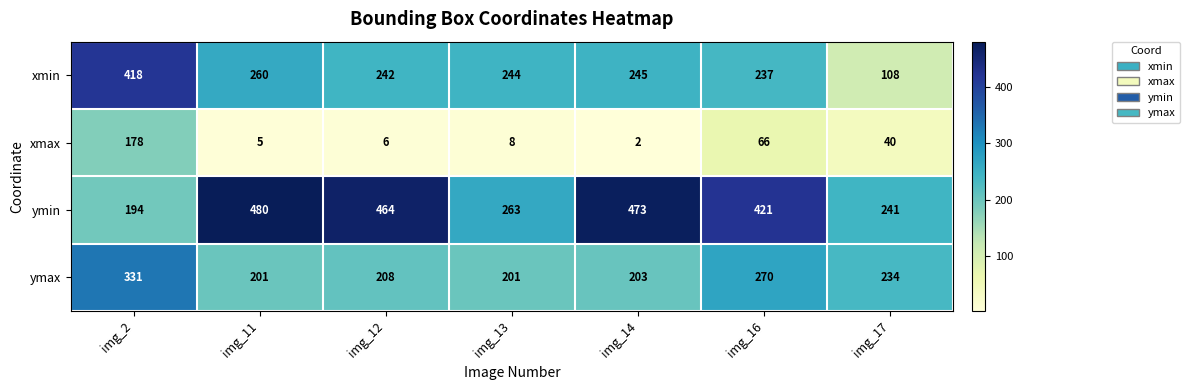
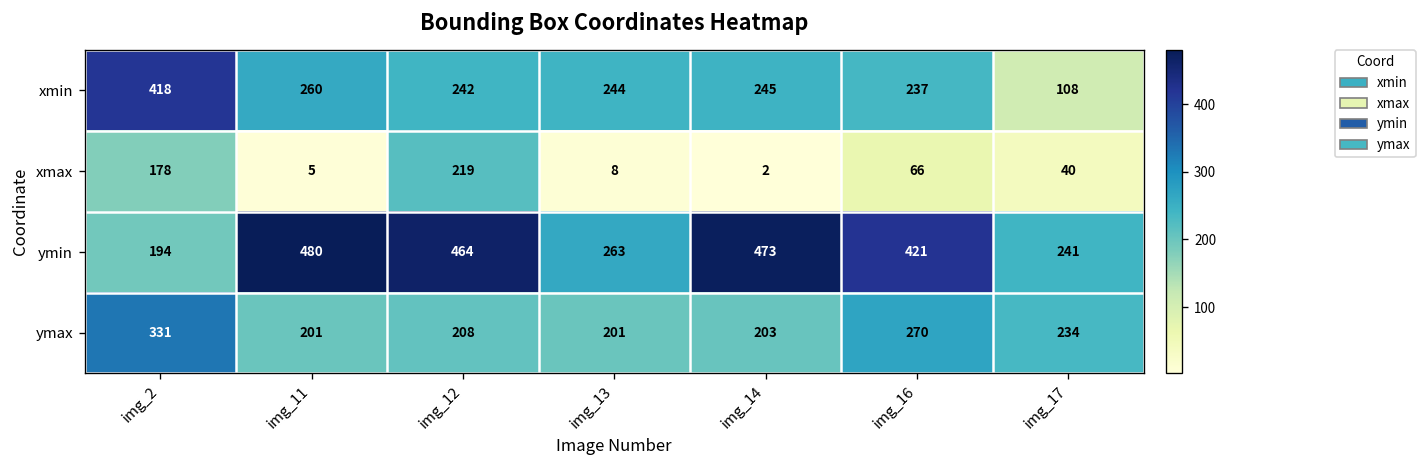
xmax, img_12: 6 -> 219
